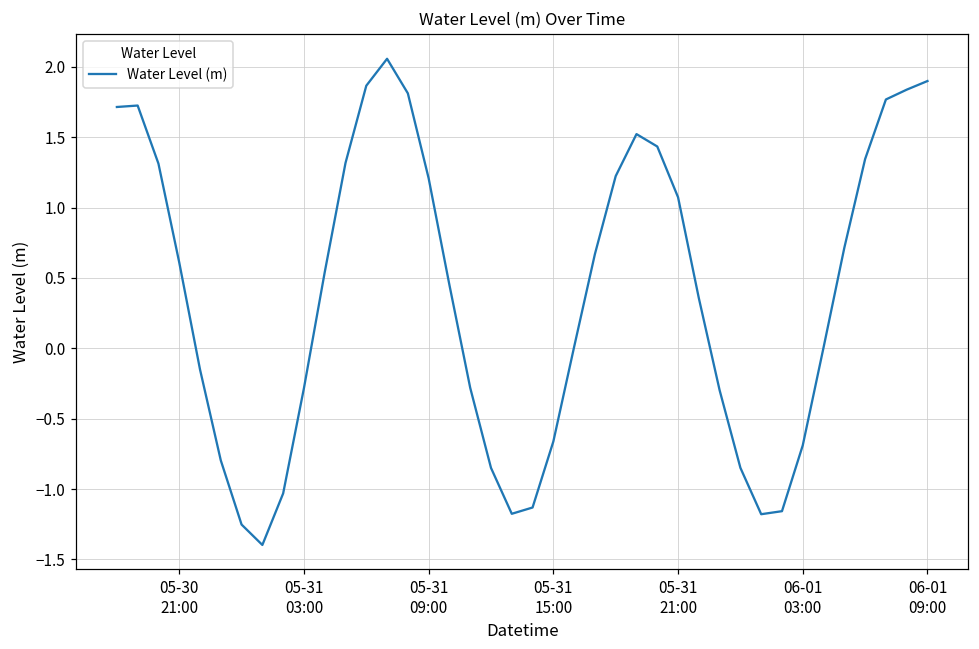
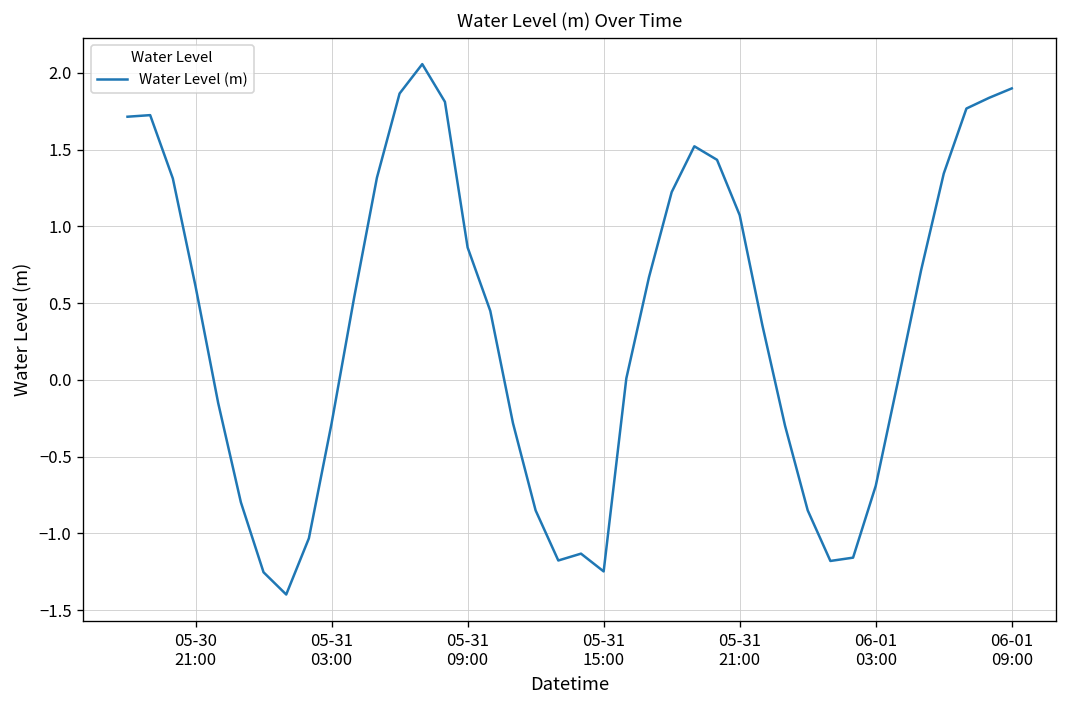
05-31 09:00: 1.21 -> 0.86
05-31 15:00: -0.66 -> -1.25
